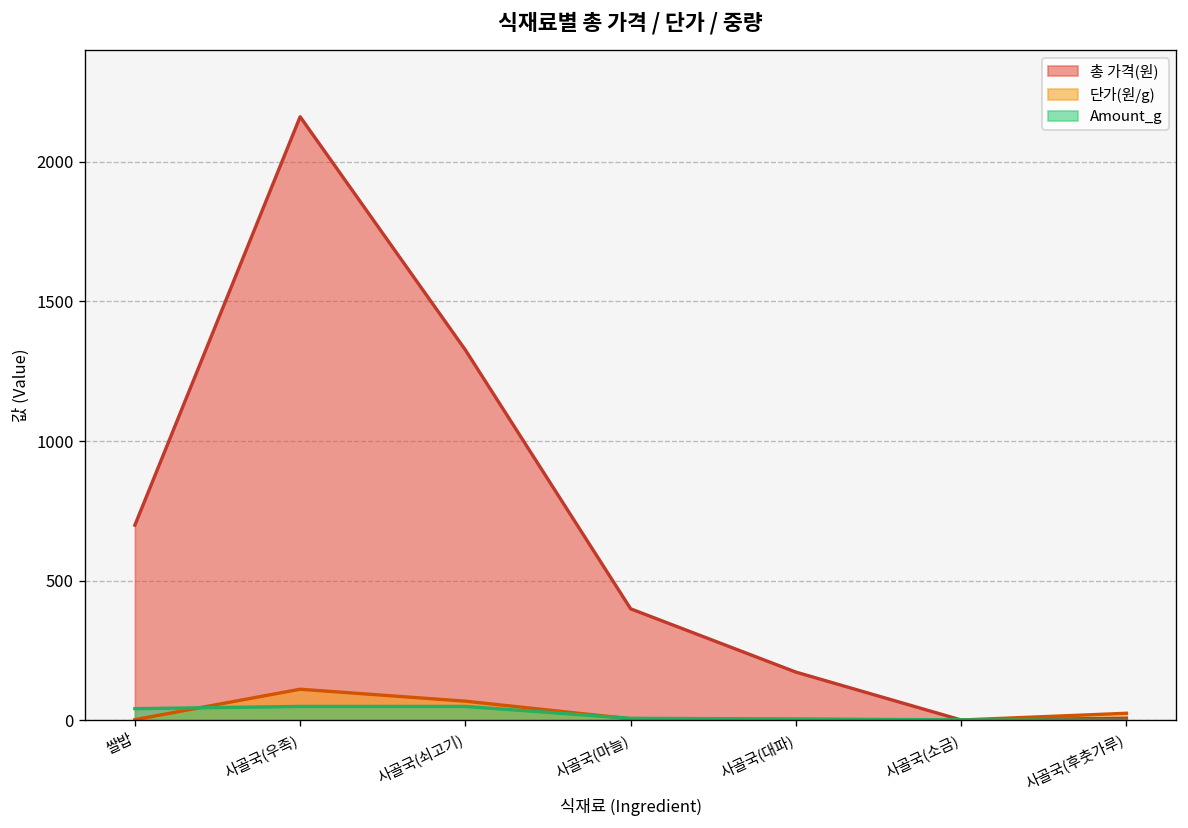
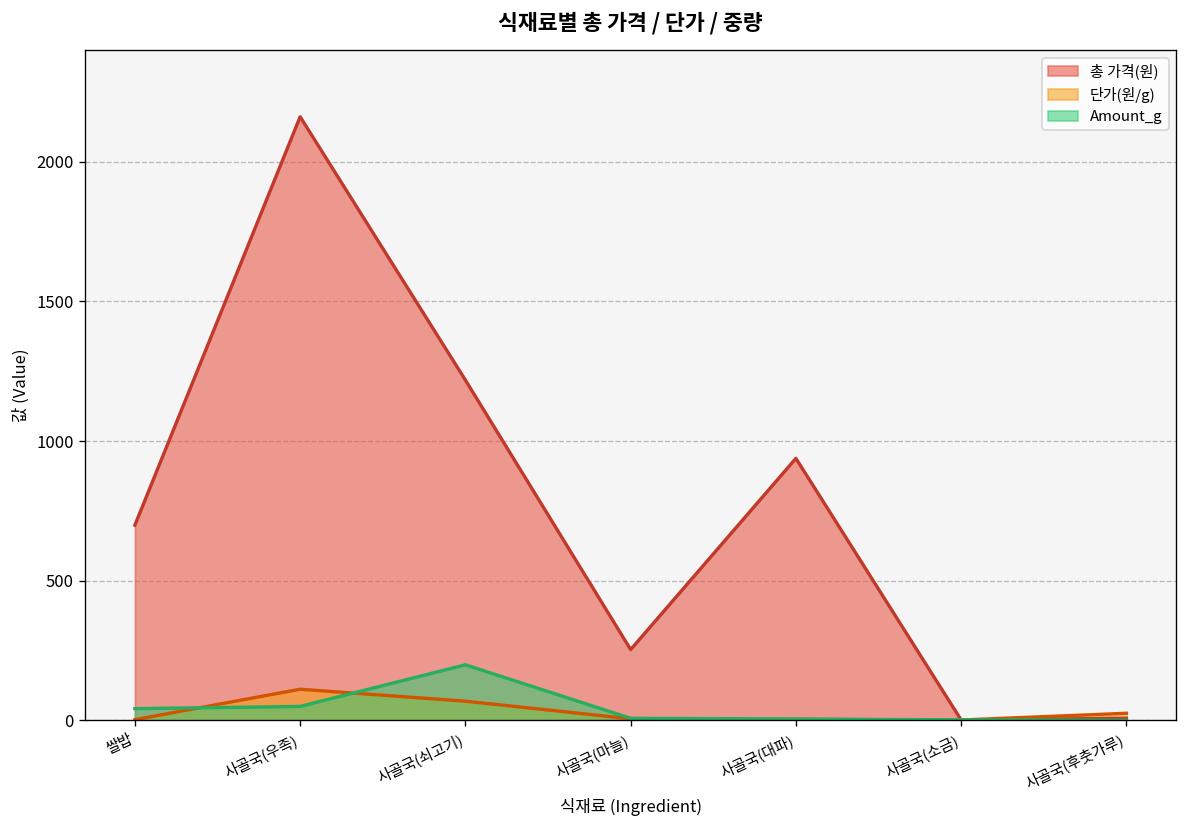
총 가격(원), 사골국(쇠고기): 1330 -> 1220
Amount_g, 사골국(쇠고기): 50 -> 200
총 가격(원), 사골국(마늘): 400 -> 250
총 가격(원), 사골국(대파): 170 -> 940
